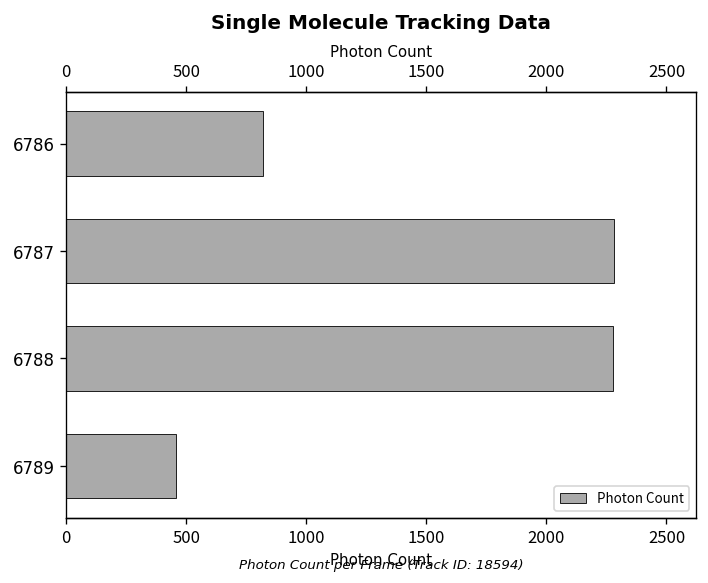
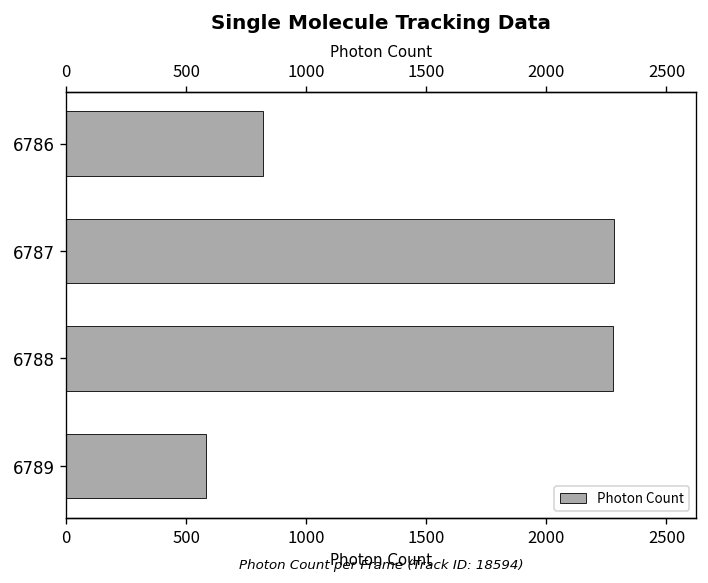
6789: 460 -> 580
